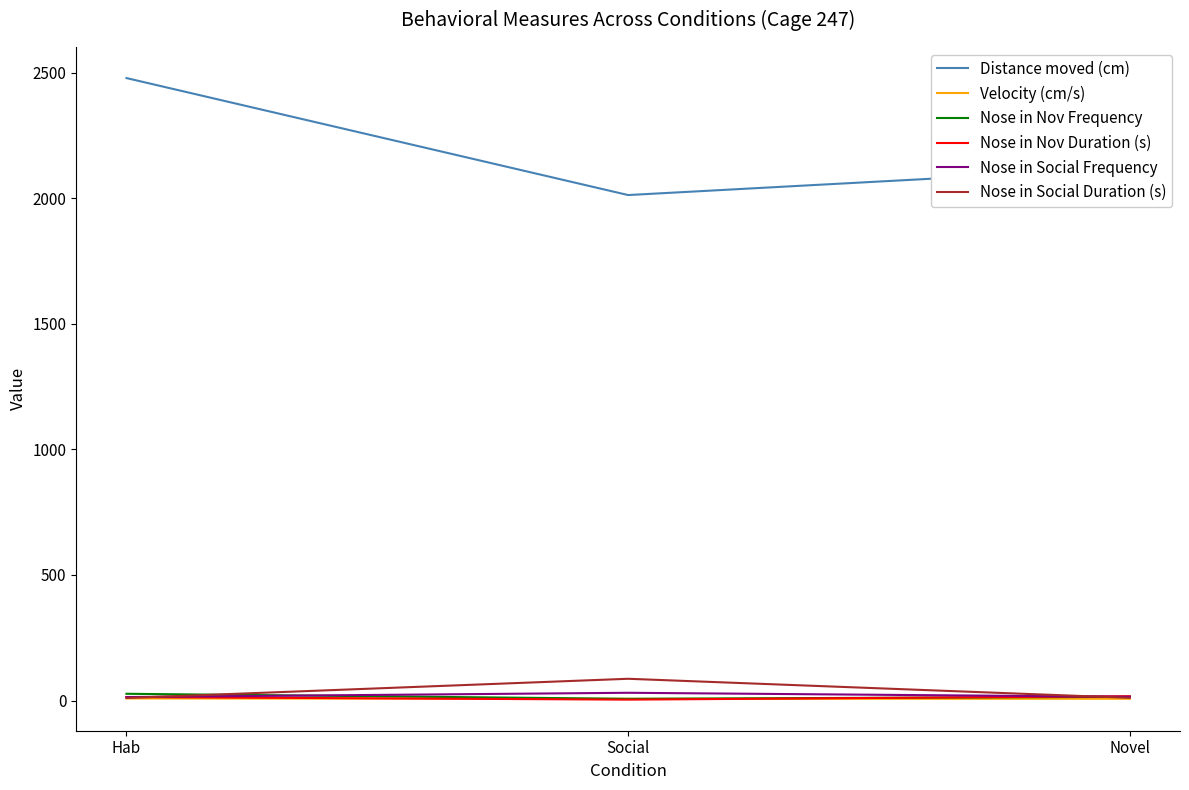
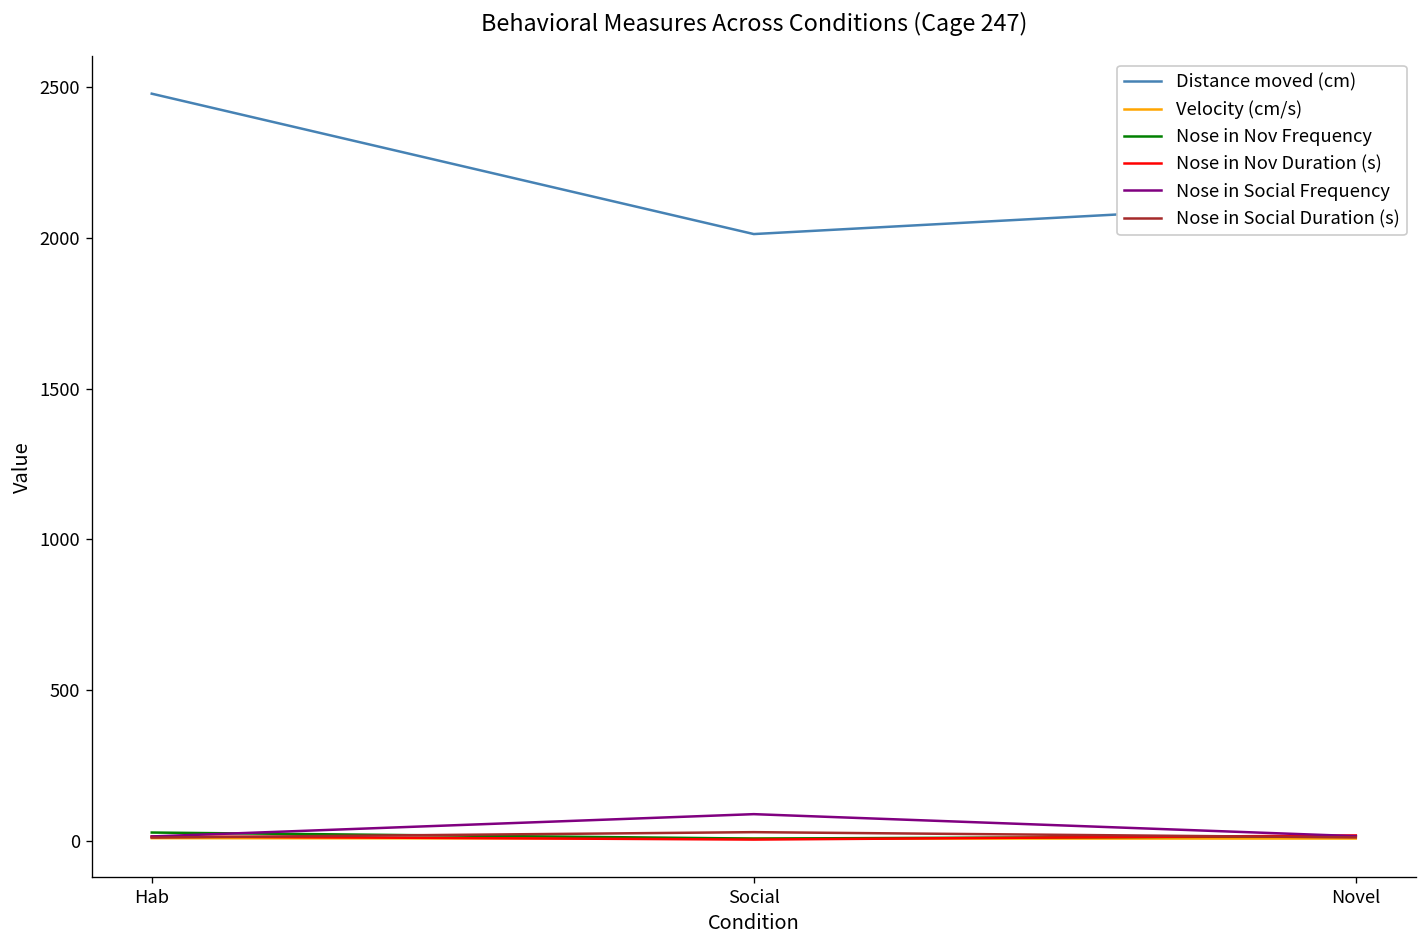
Nose in Social Frequency, Social: 30 -> 90
Nose in Social Duration (s), Social: 90 -> 30
